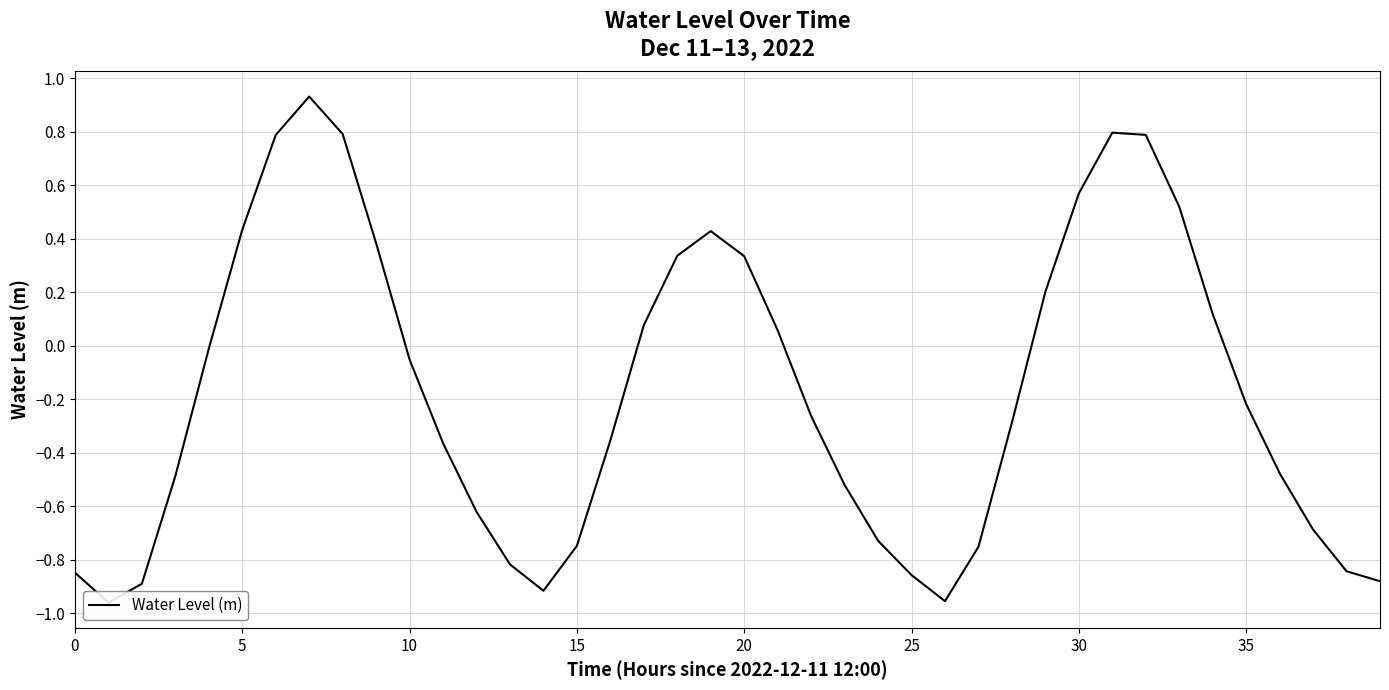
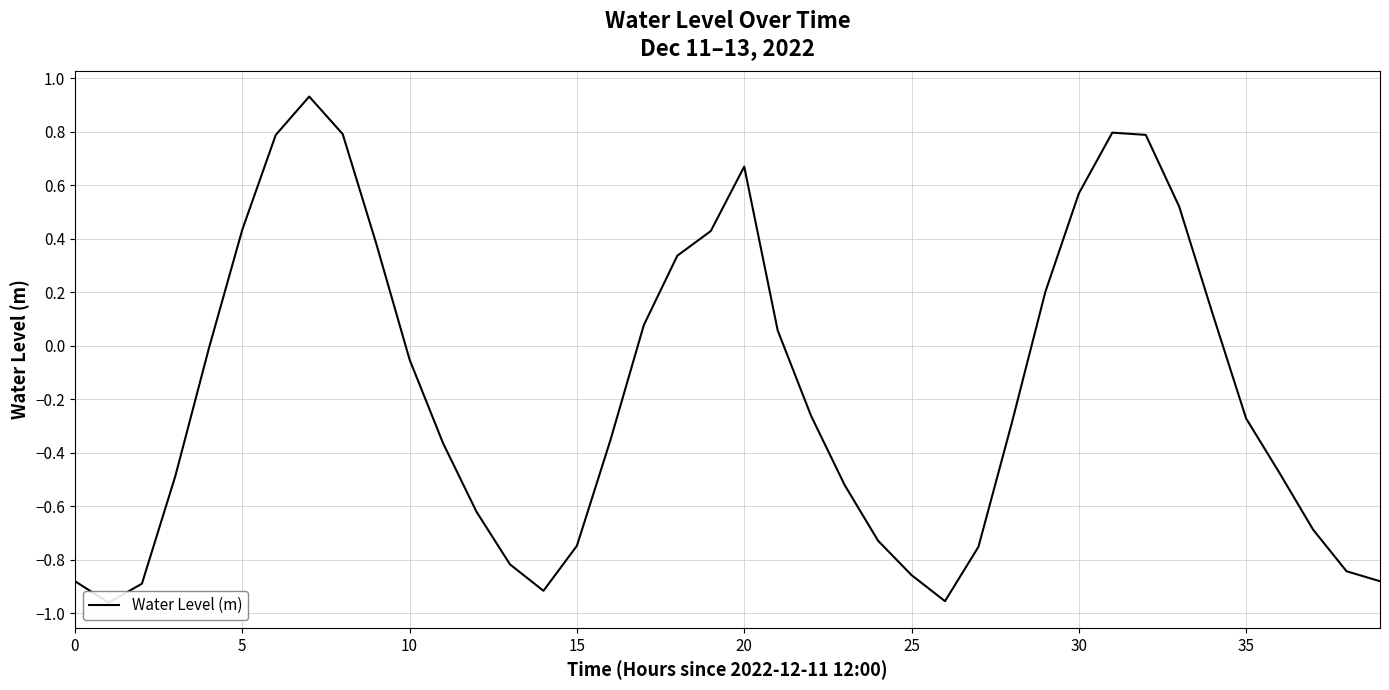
0: -0.85 -> -0.88
20: 0.33 -> 0.67
35: -0.22 -> -0.27
